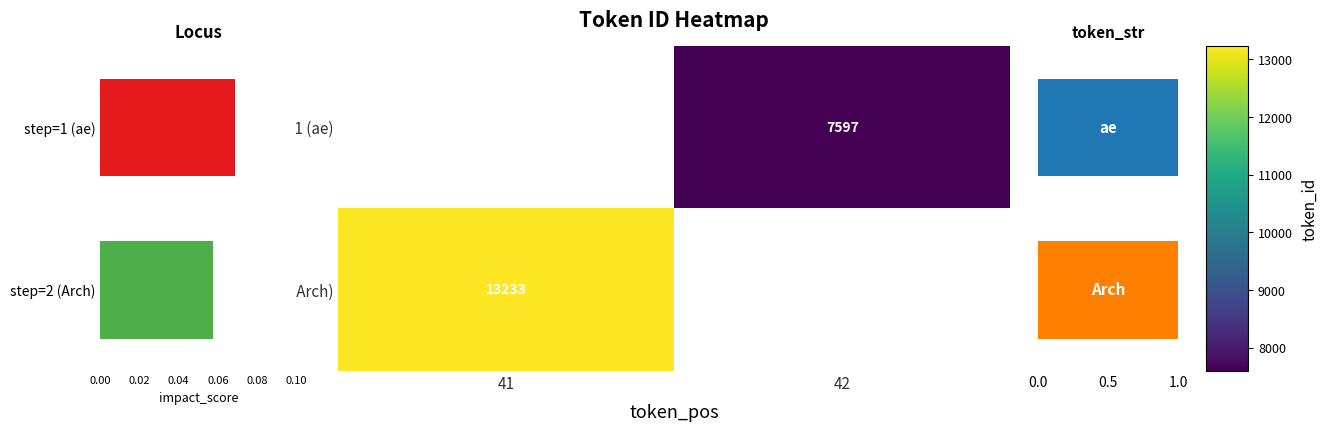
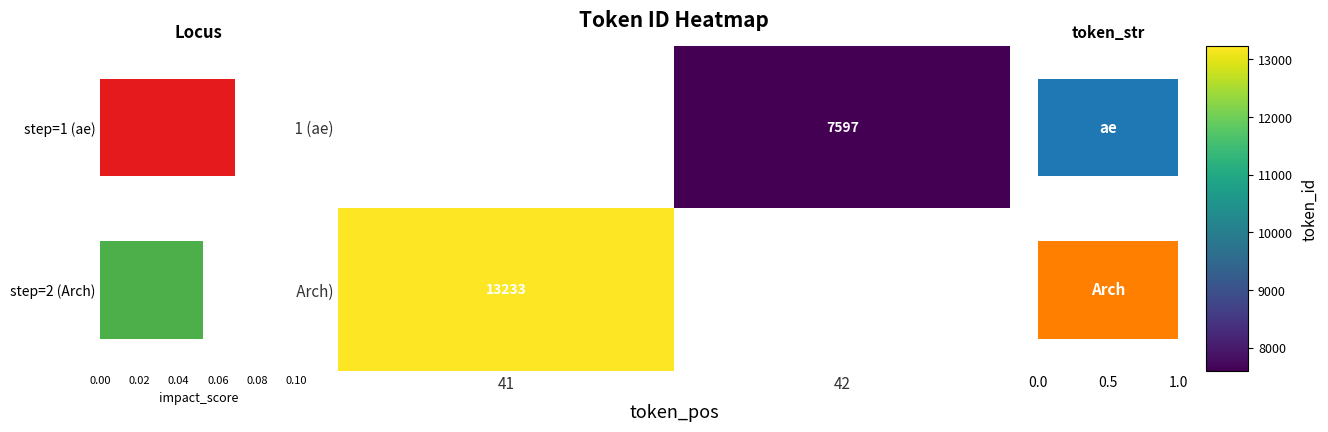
Locus, step=2 (Arch): 0.058 -> 0.052
